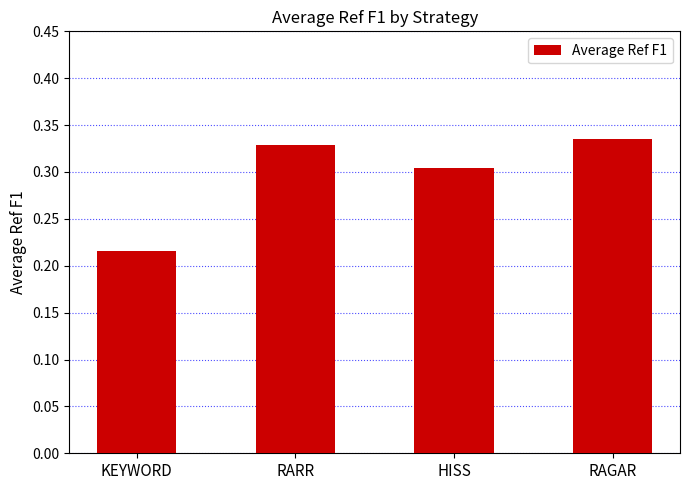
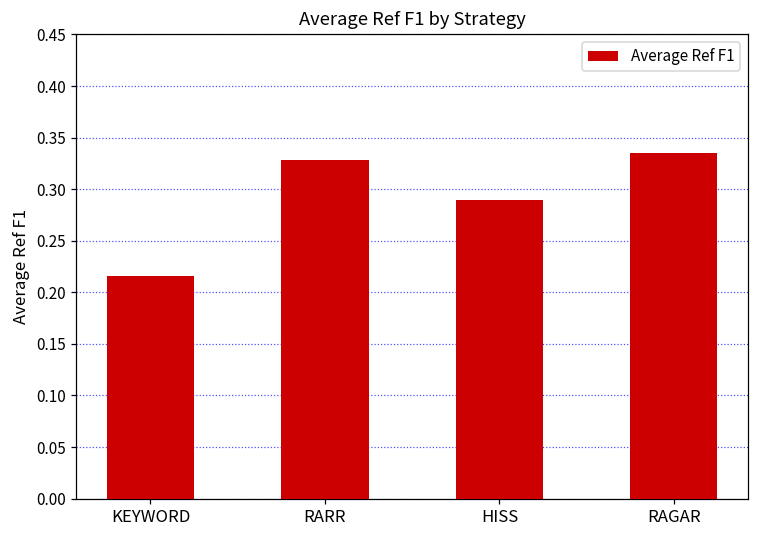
HISS: 0.30 -> 0.29
